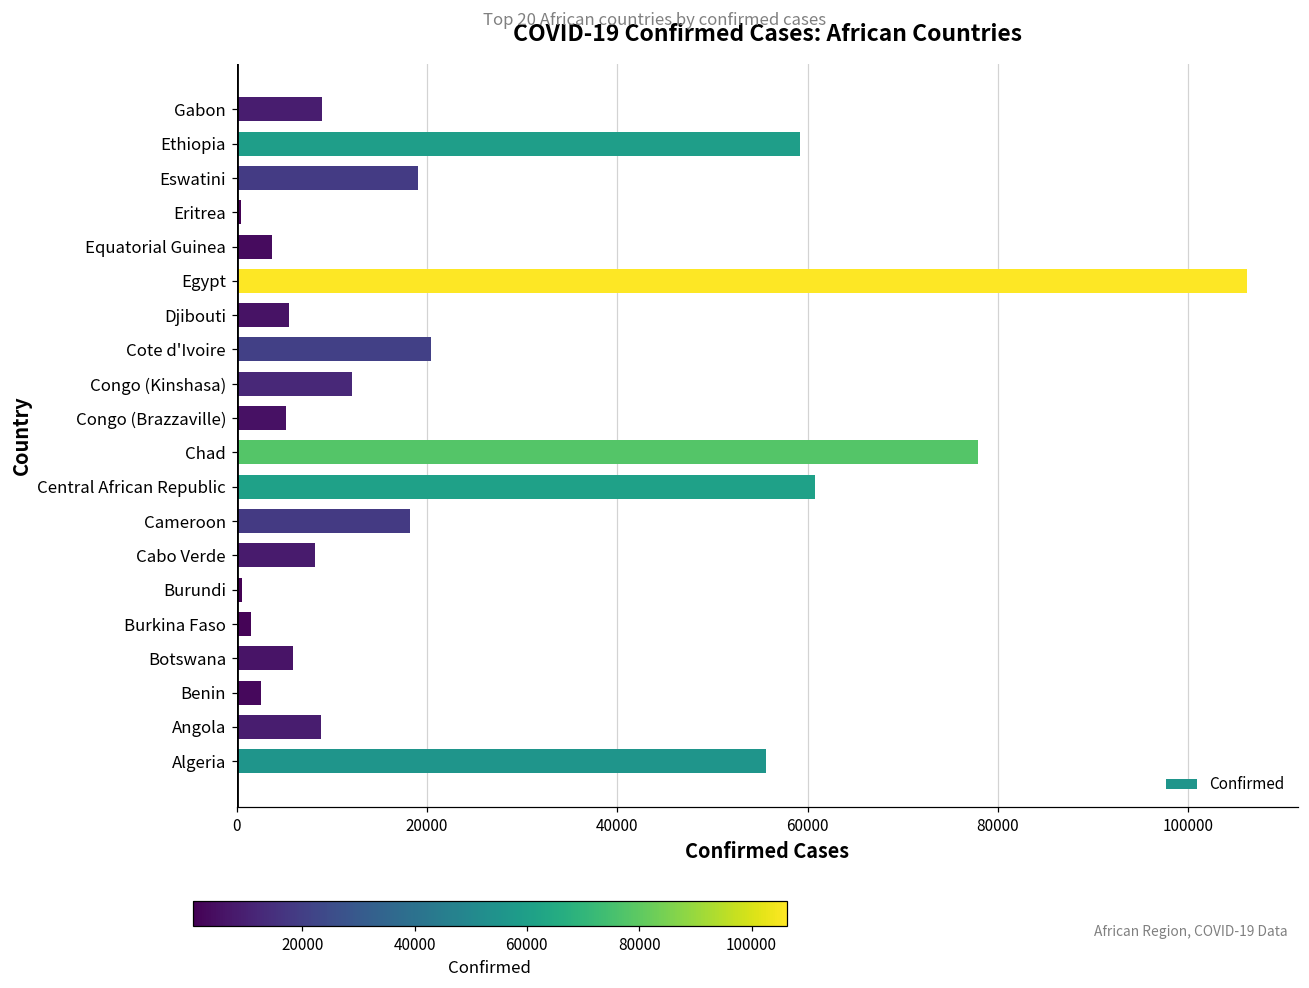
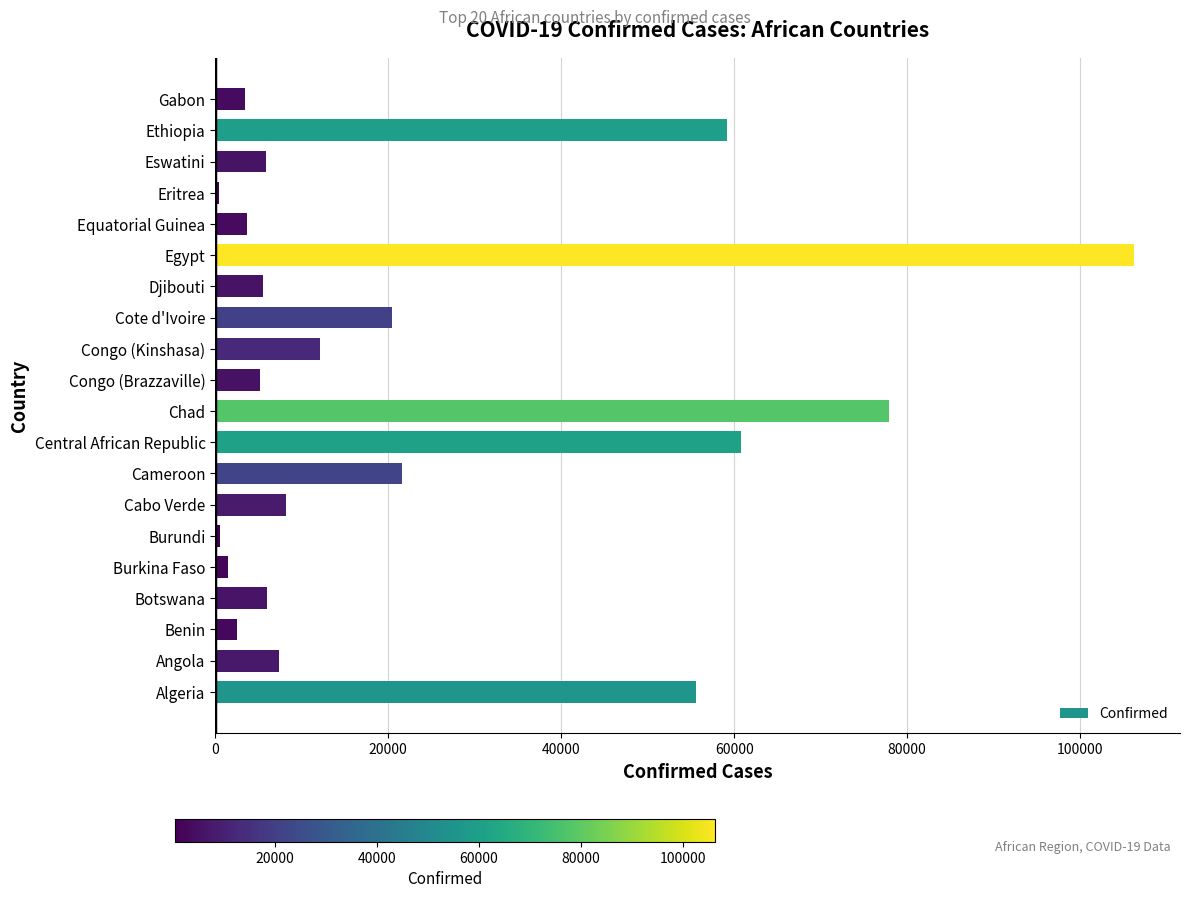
Gabon: 9000 -> 3000
Eswatini: 19000 -> 6000
Cameroon: 18000 -> 22000
Angola: 9000 -> 7000
